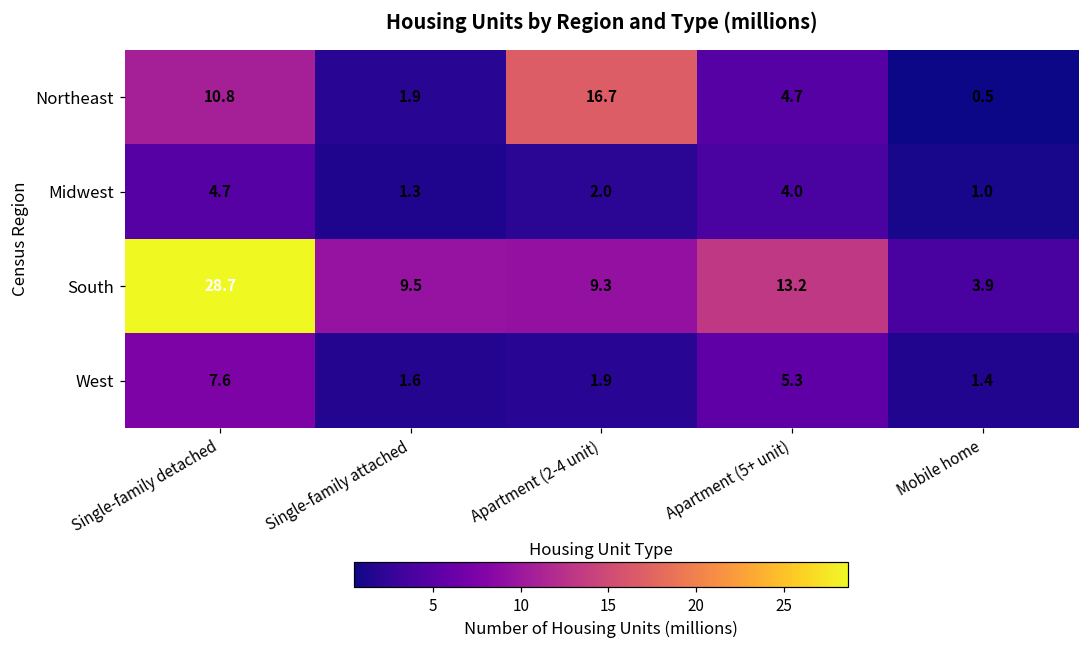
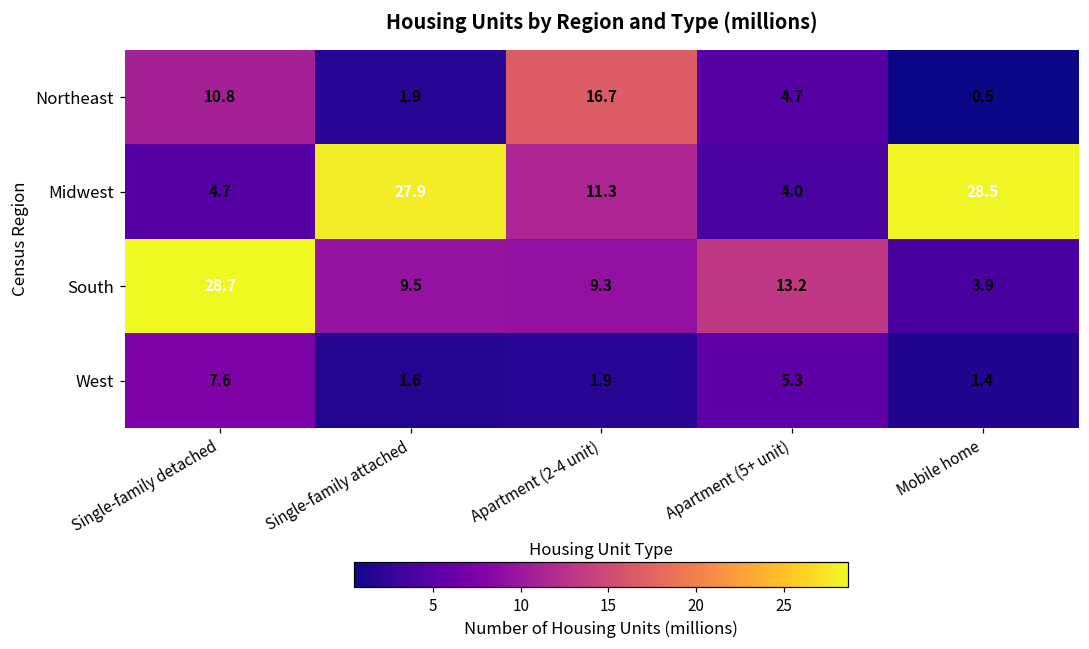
Midwest, Single-family attached: 1.3 -> 27.9
Midwest, Apartment (2-4 unit): 2.0 -> 11.3
Midwest, Mobile home: 1.0 -> 28.5
